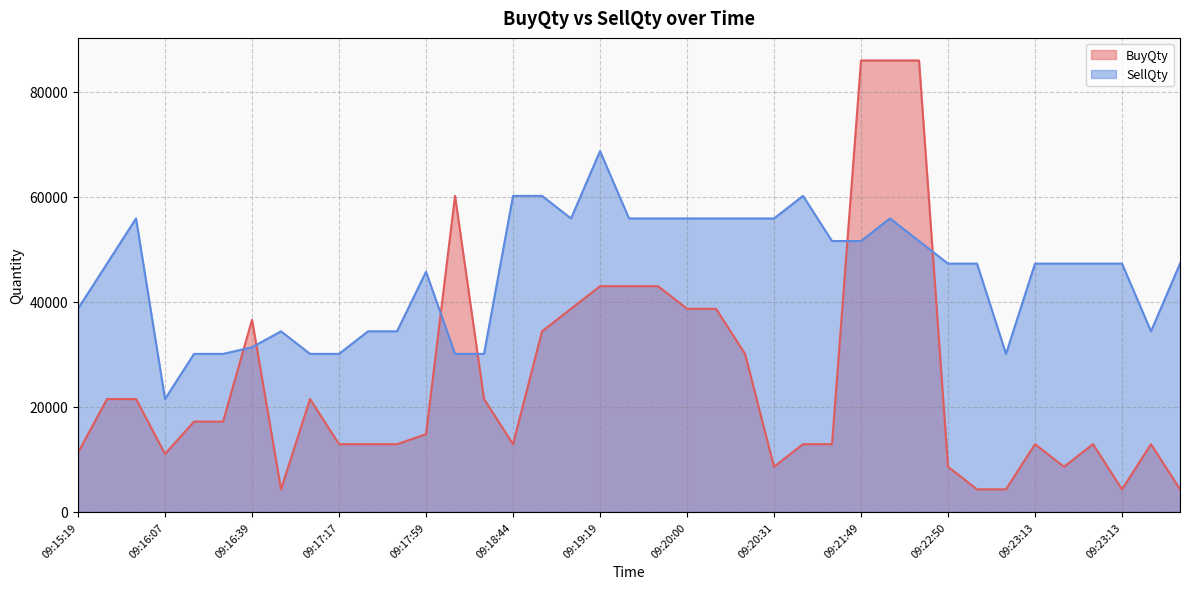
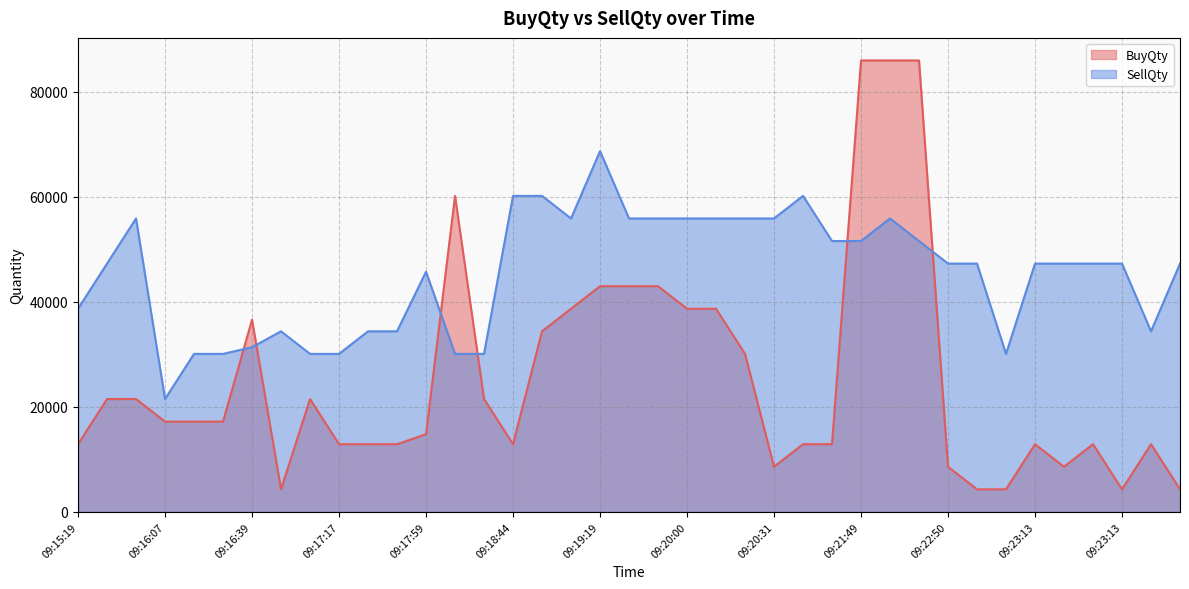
BuyQty, 09:15:19: 11000 -> 13000
BuyQty, 09:16:07: 11000 -> 17000
